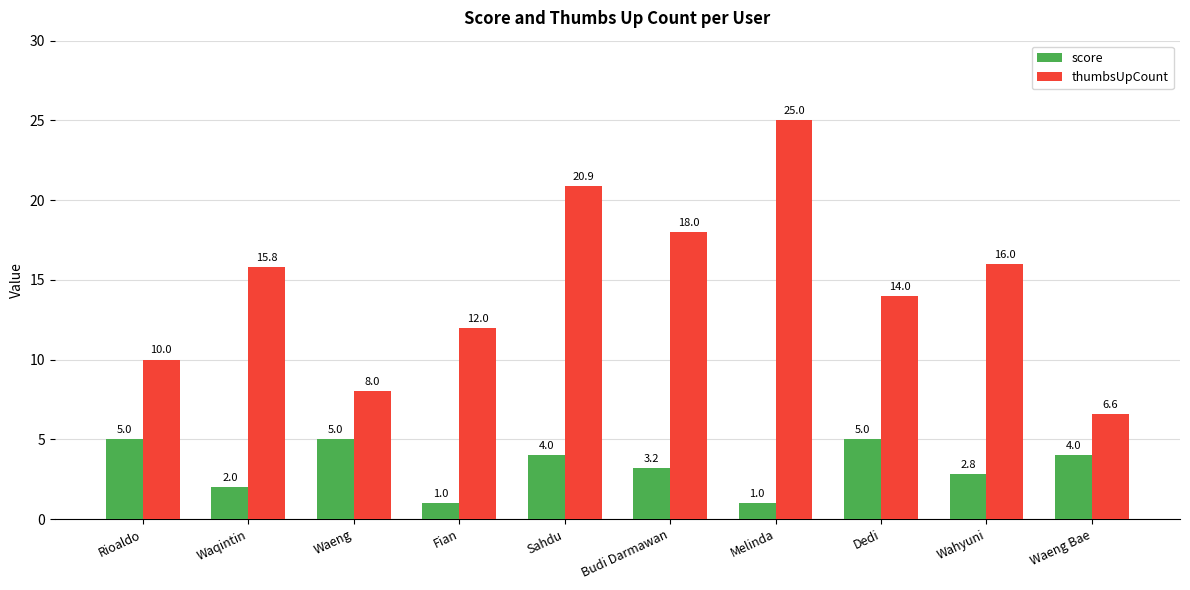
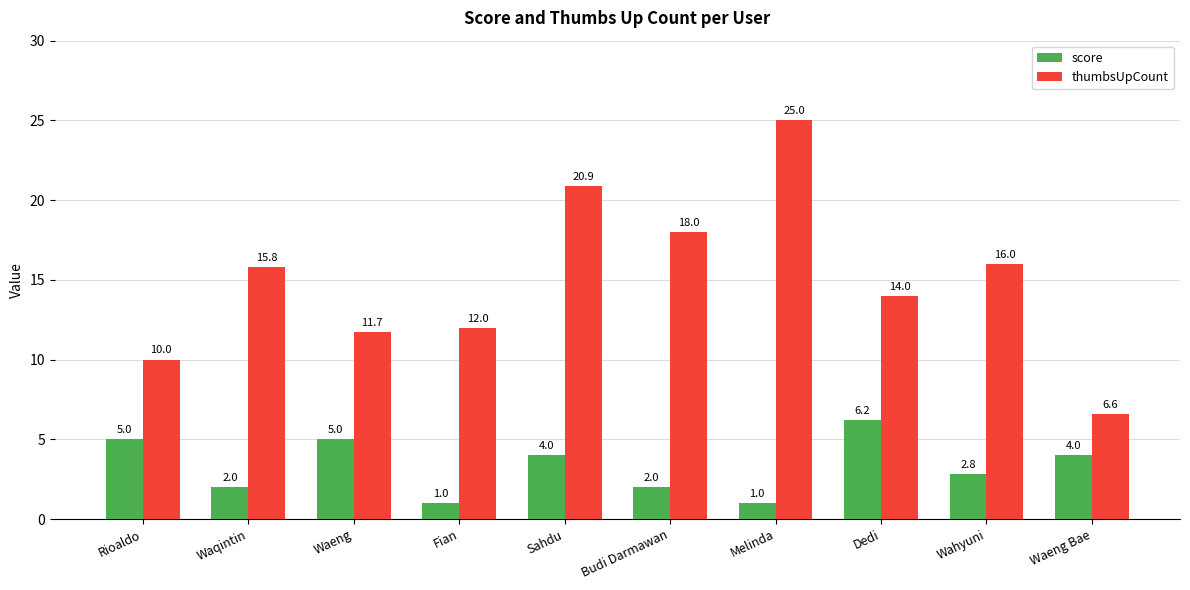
thumbsUpCount, Waeng: 8.0 -> 11.7
score, Budi Darmawan: 3.2 -> 2.0
score, Dedi: 5.0 -> 6.2
